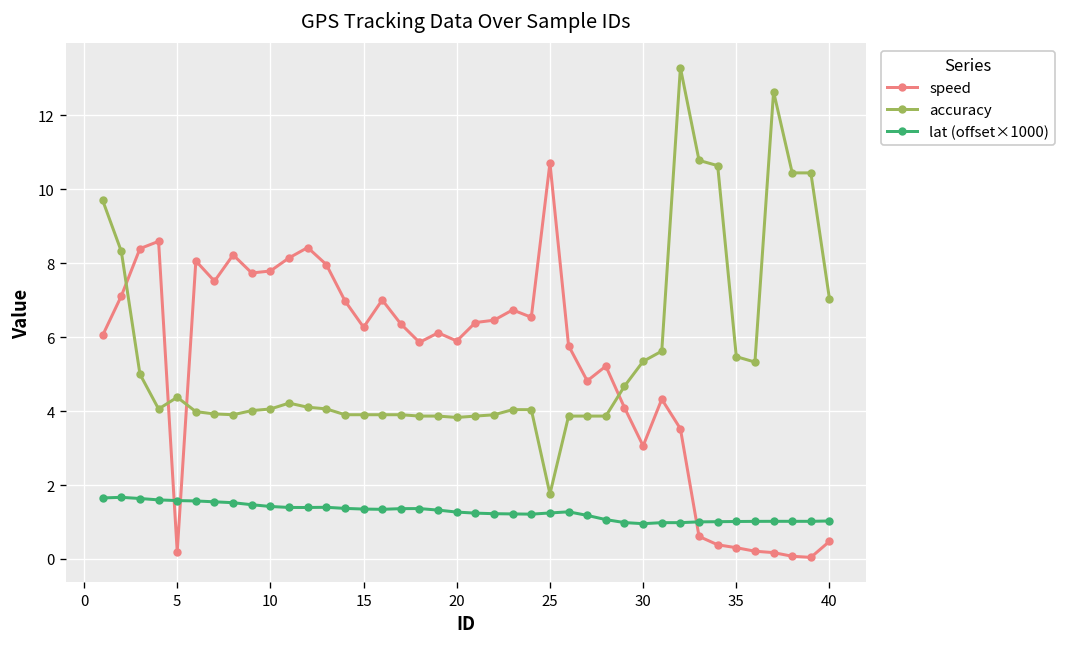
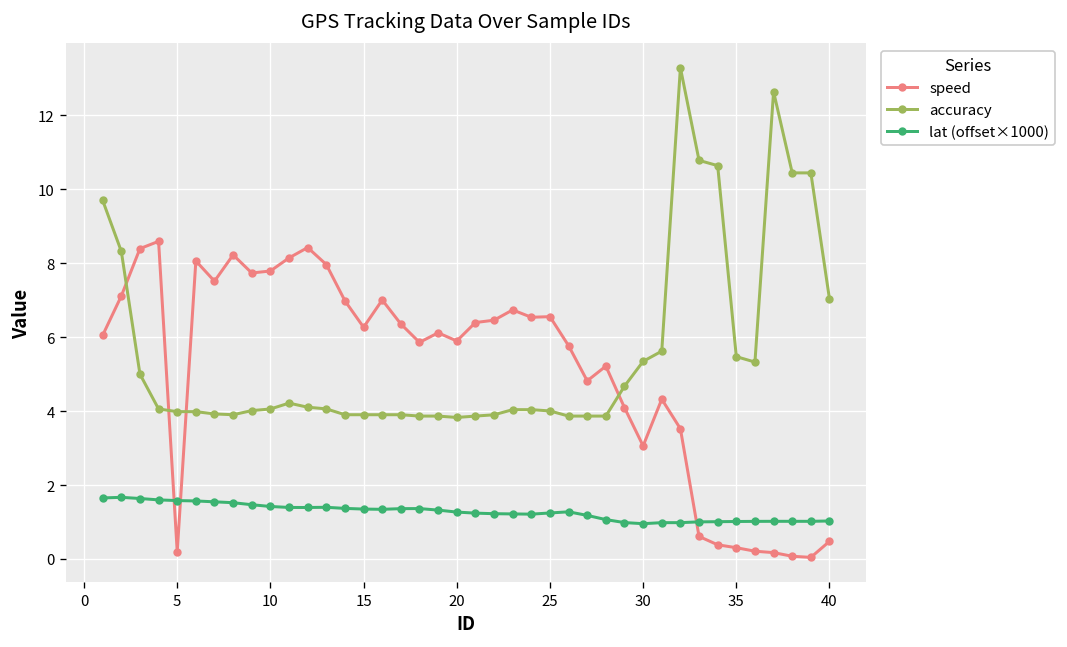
accuracy, 5: 4.4 -> 4.0
speed, 25: 10.7 -> 6.6
accuracy, 25: 1.8 -> 4.0
